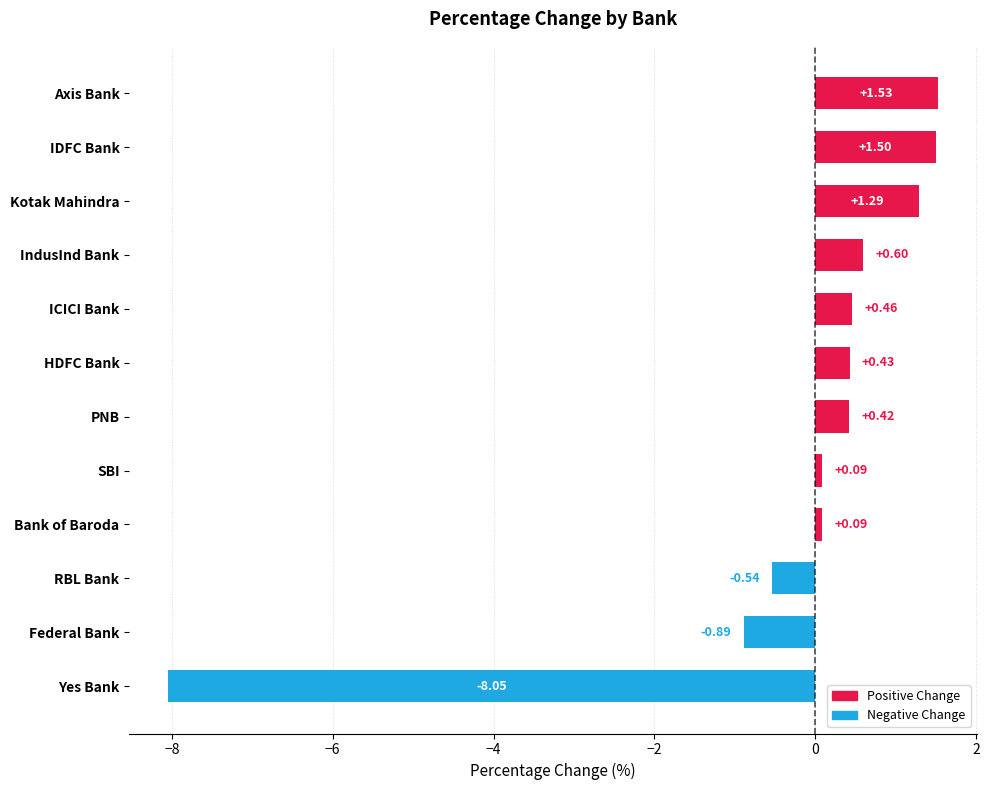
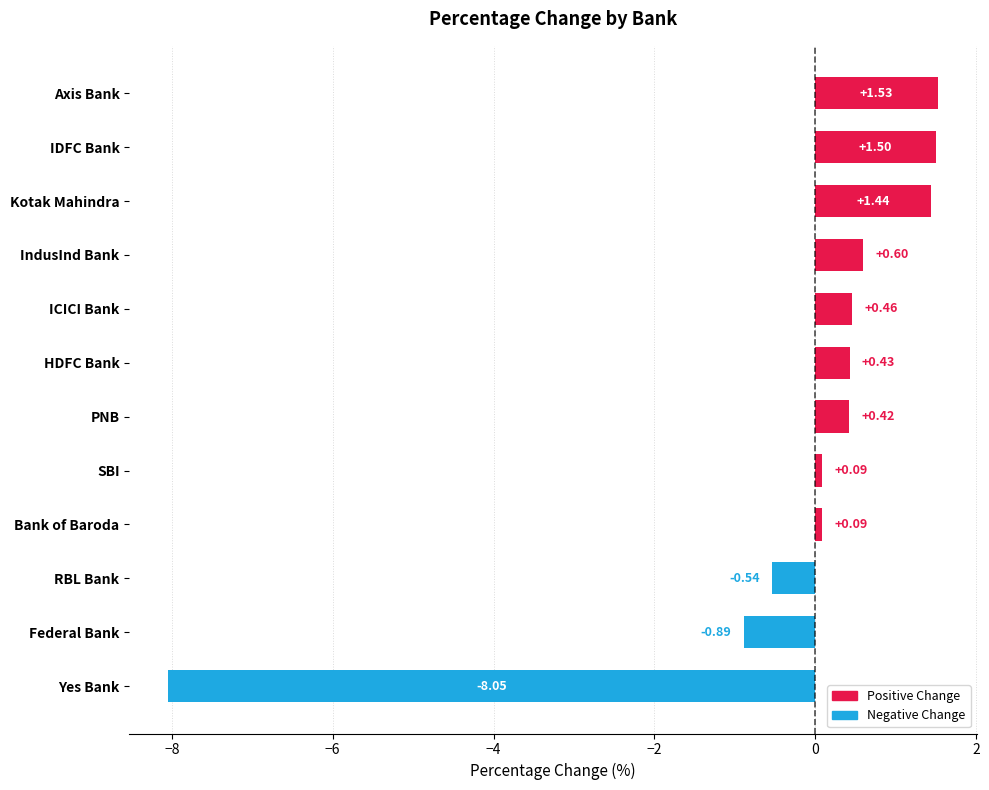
Kotak Mahindra: +1.29 -> +1.44
